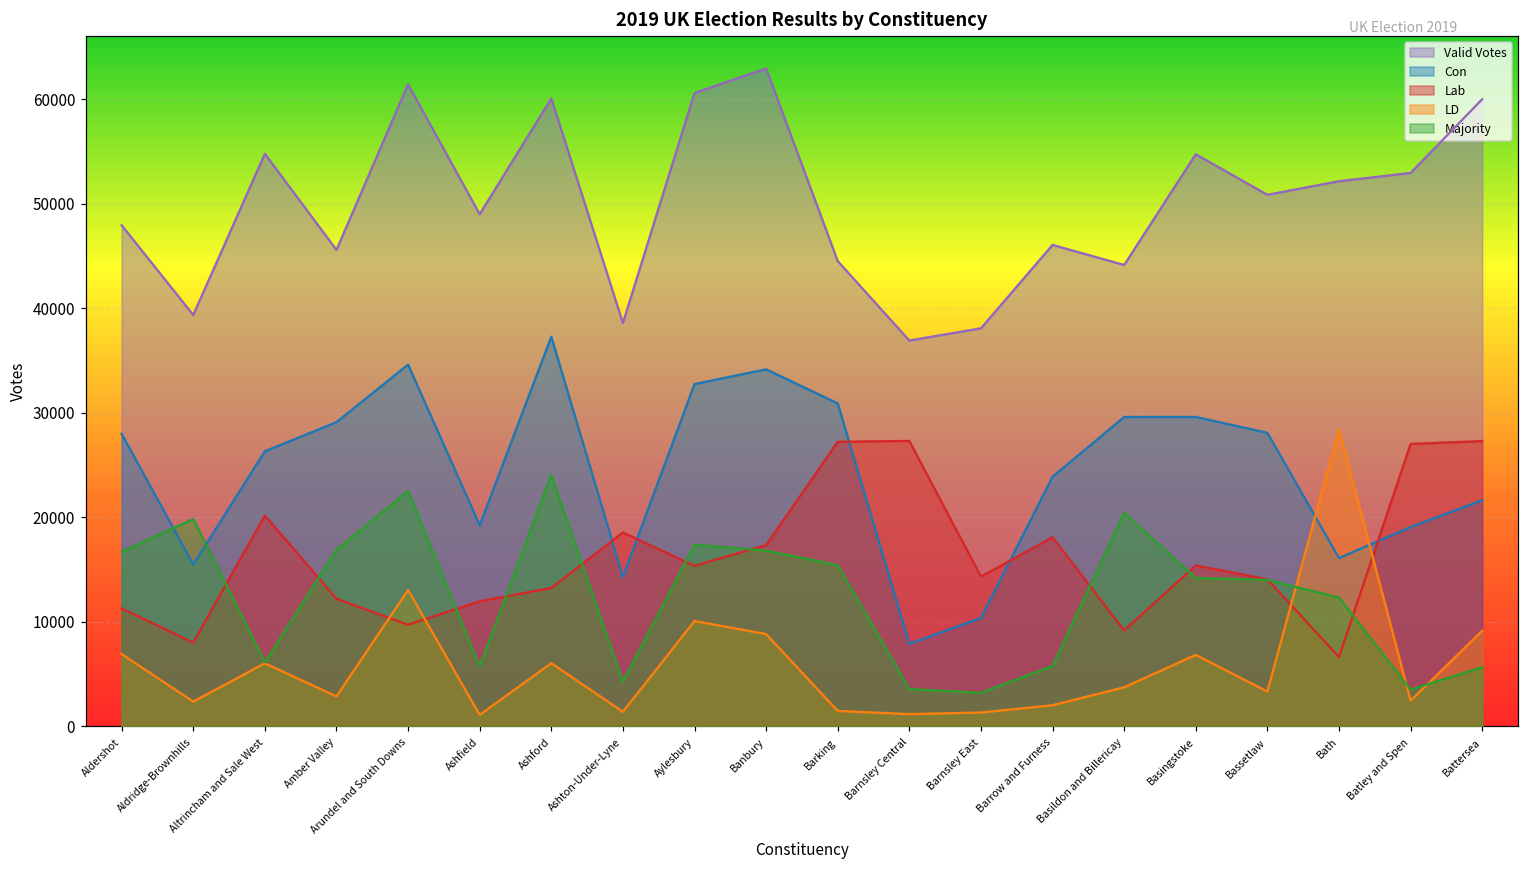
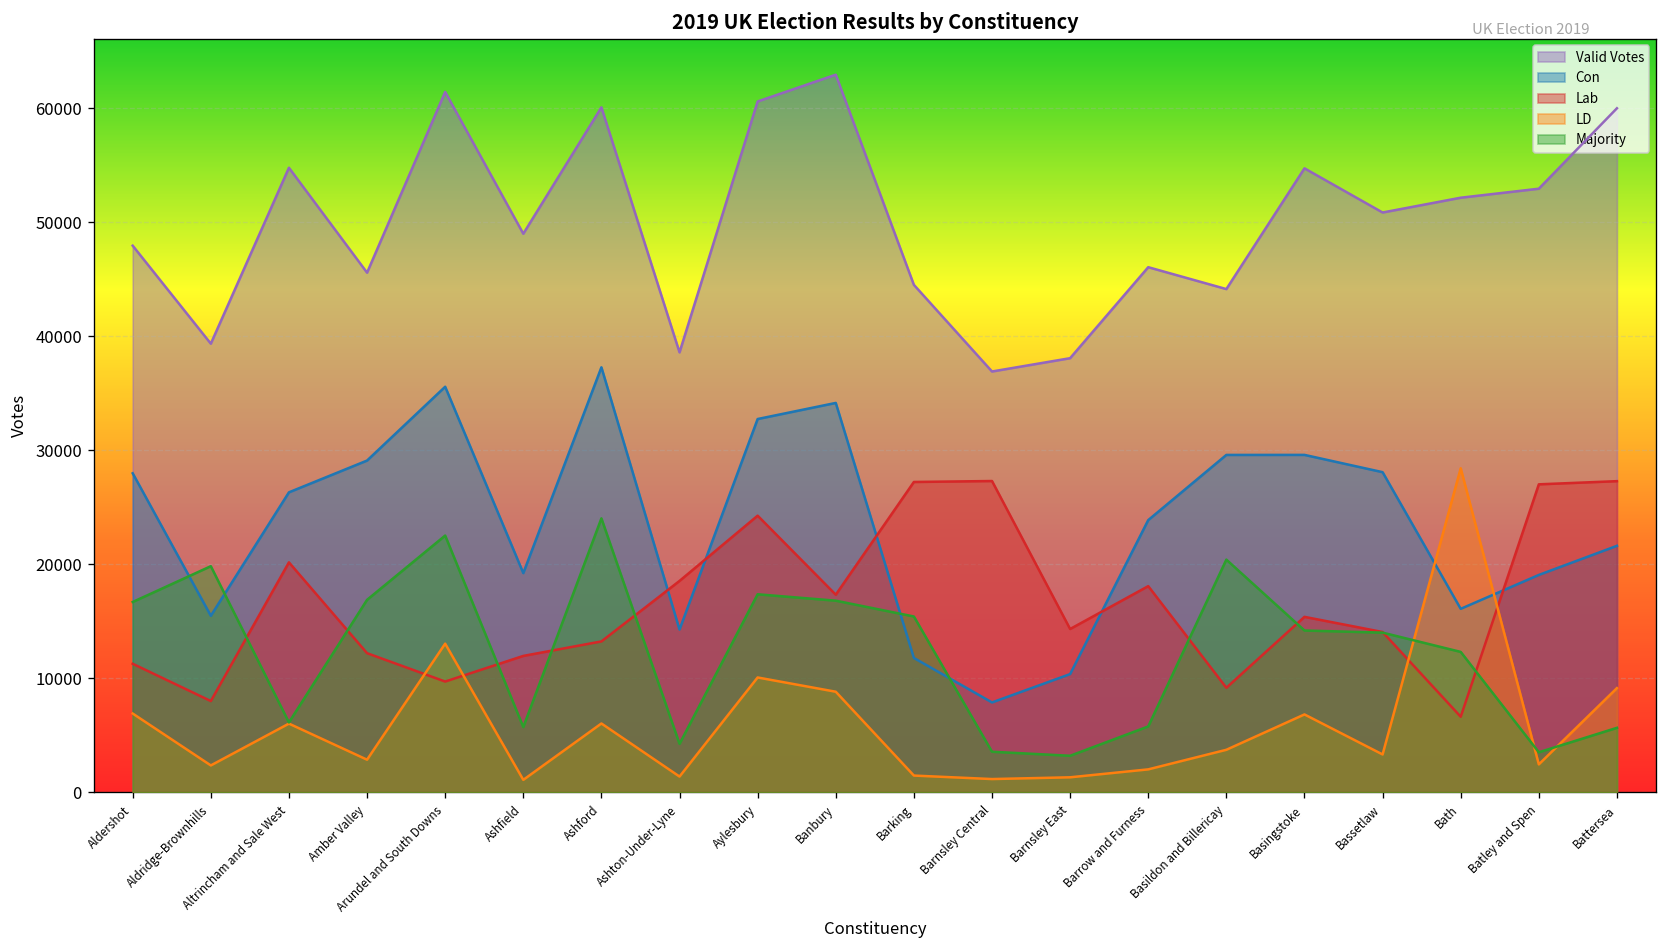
Con, Arundel and South Downs: 35000 -> 36000
Lab, Aylesbury: 15000 -> 24000
Con, Barking: 31000 -> 12000
